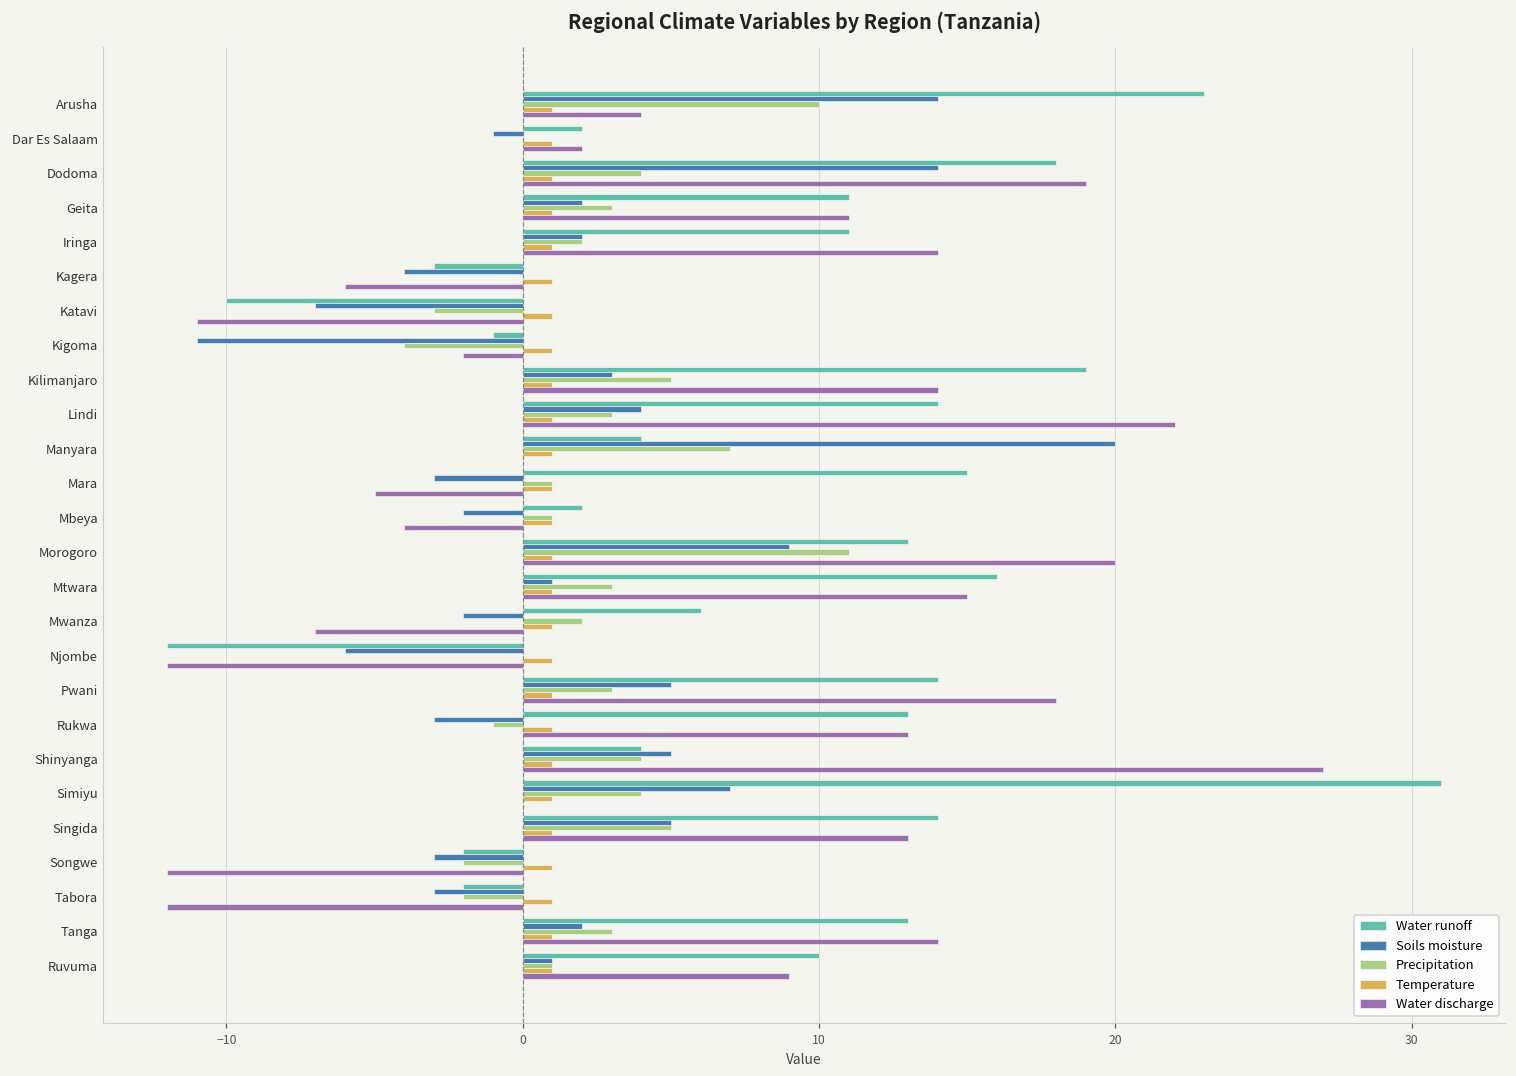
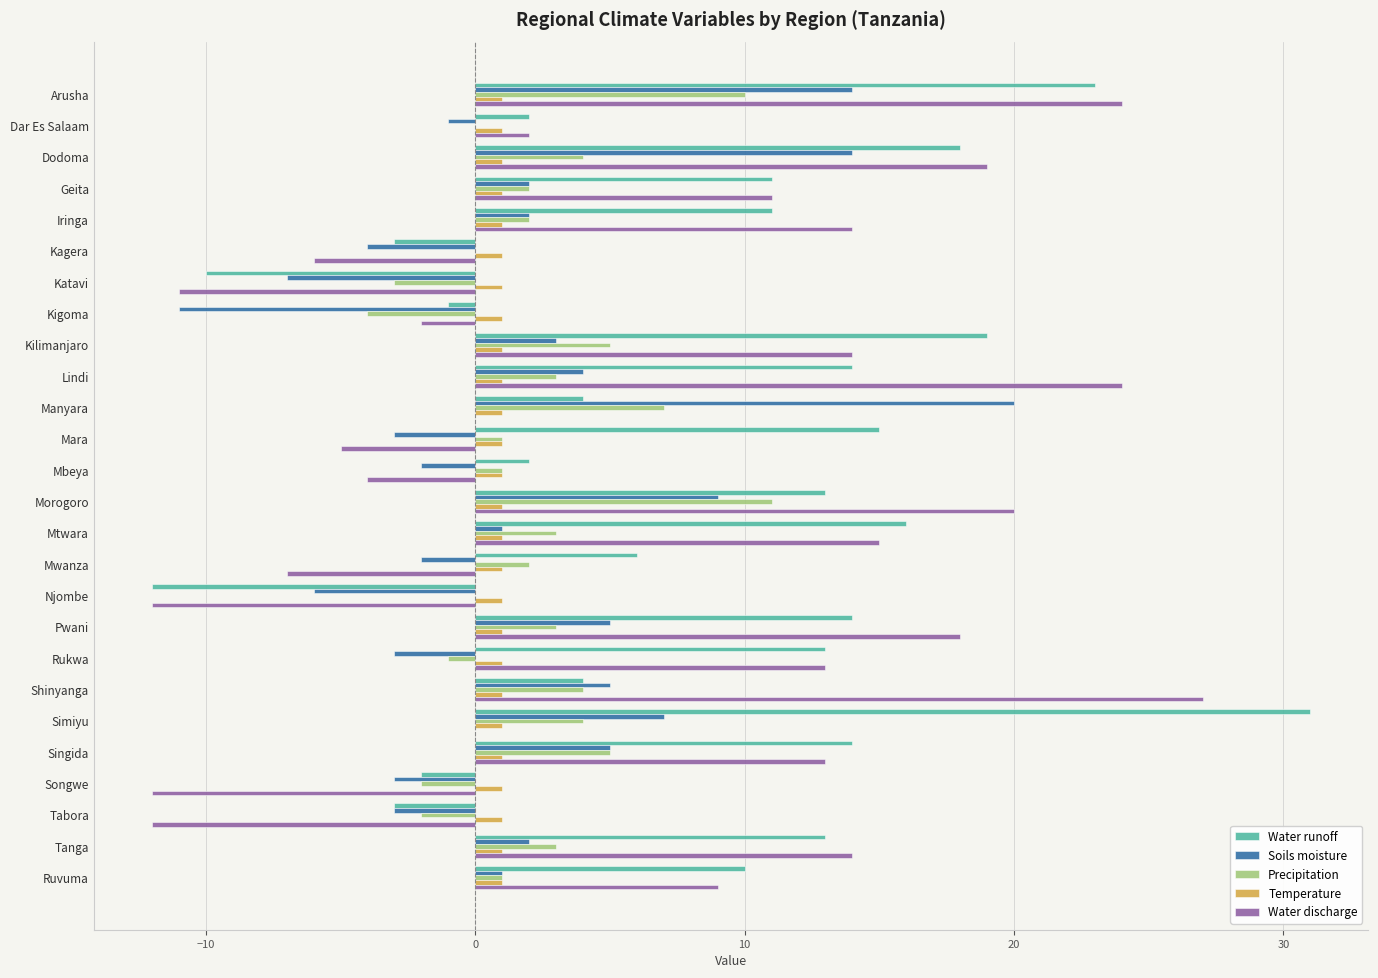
Water discharge, Arusha: 4 -> 24
Precipitation, Geita: 3 -> 2
Water discharge, Lindi: 22 -> 24
Water runoff, Tabora: -2 -> -3
